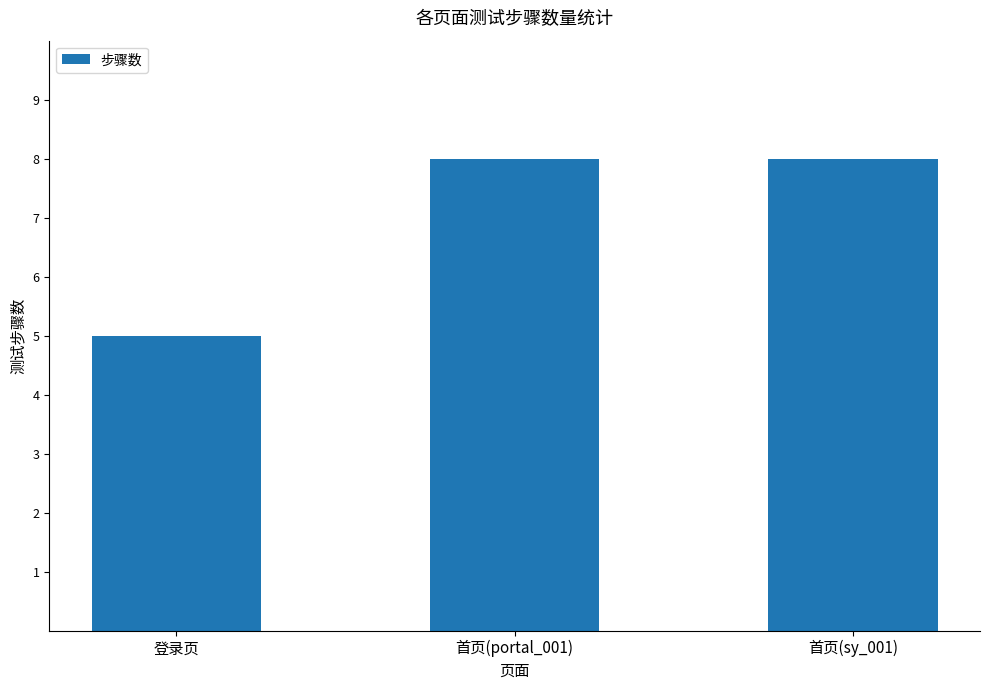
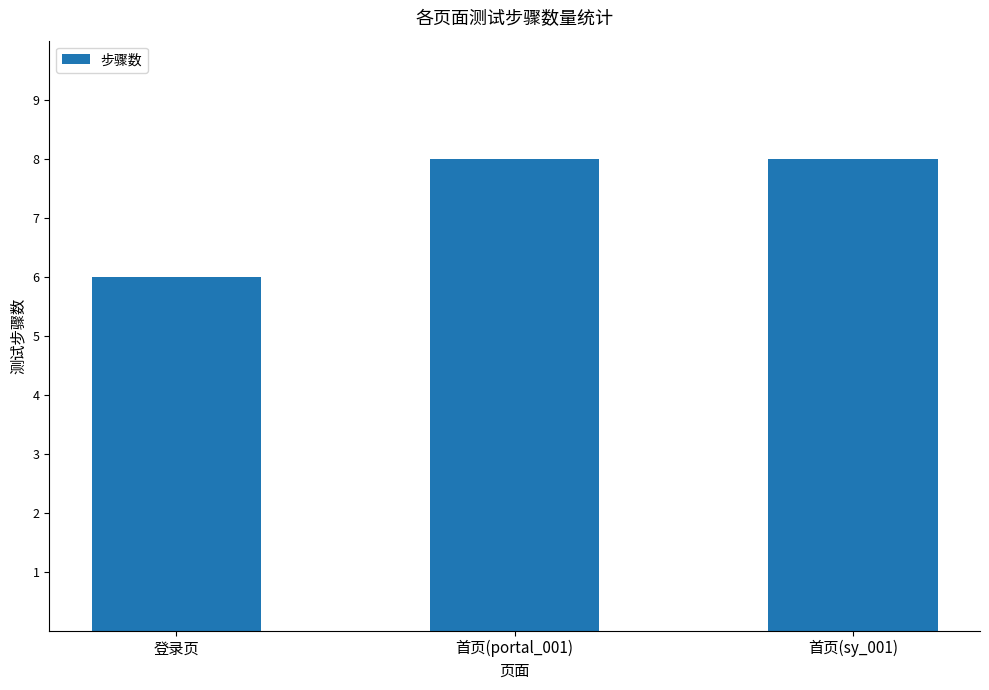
登录页: 5 -> 6
